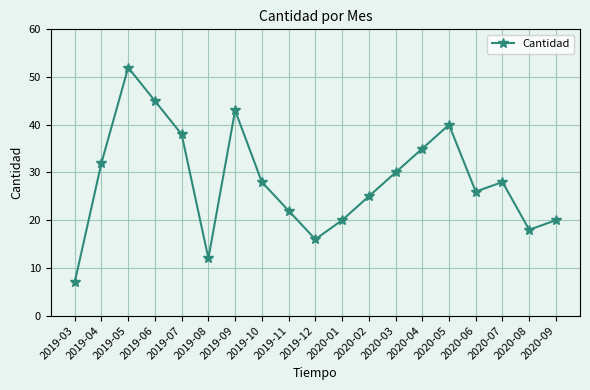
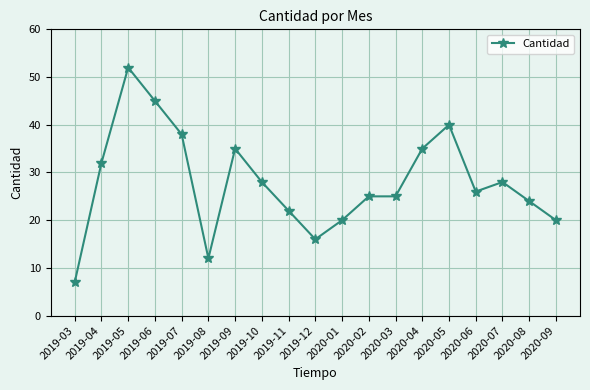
2019-09: 43 -> 35
2020-03: 30 -> 25
2020-08: 18 -> 24
